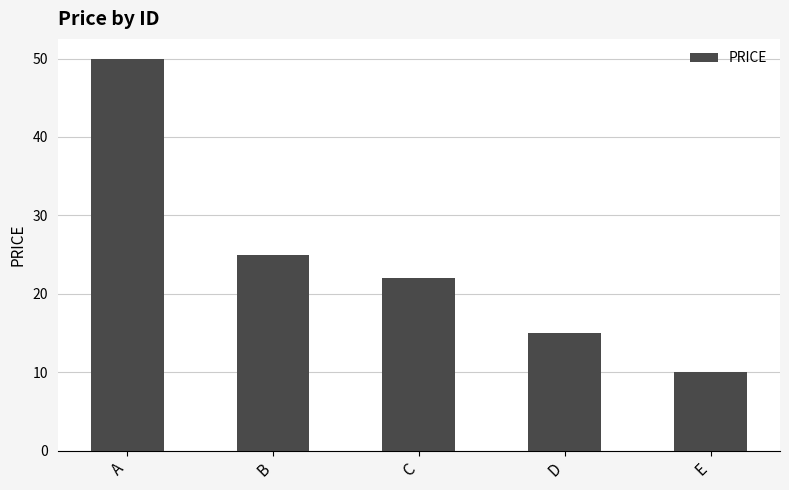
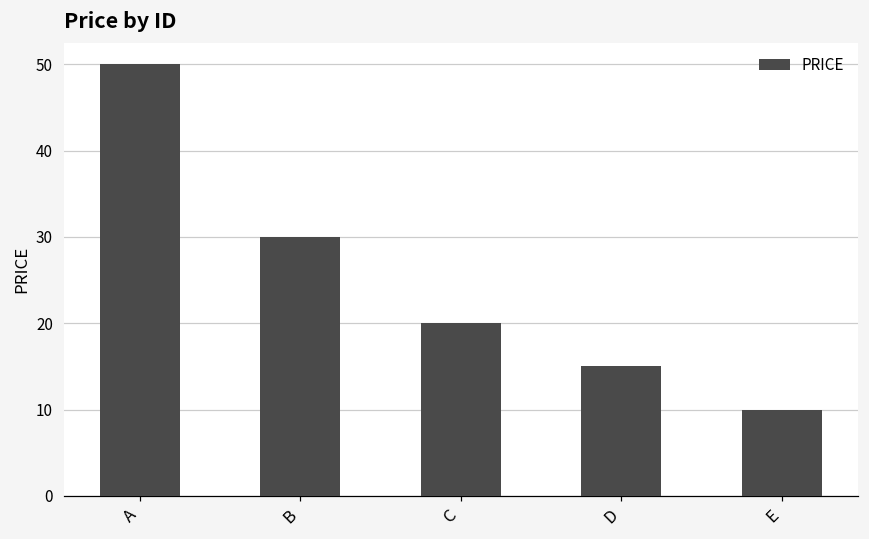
B: 25 -> 30
C: 22 -> 20
